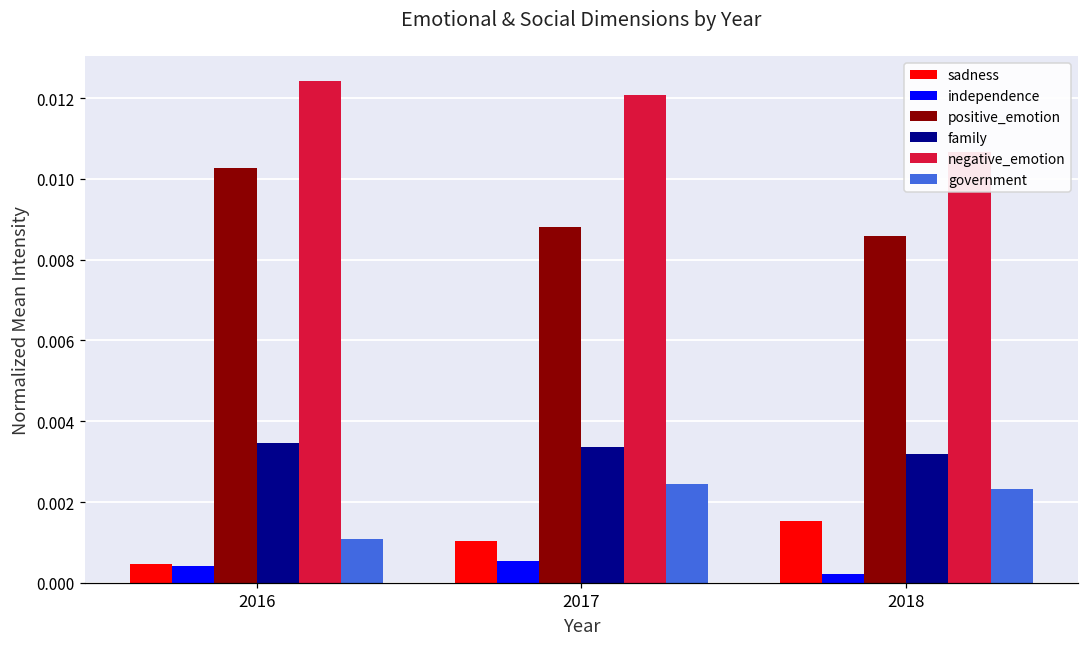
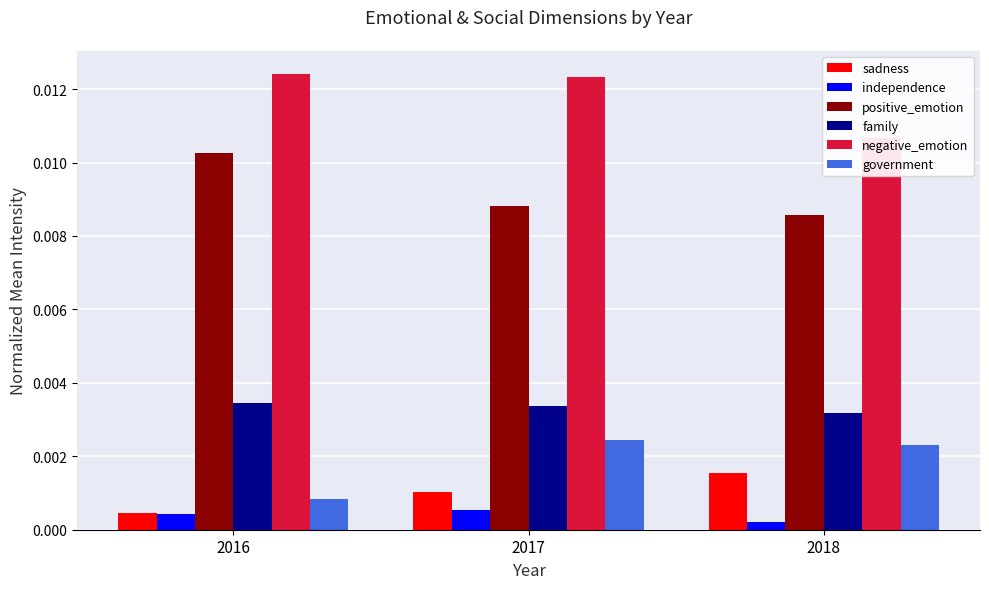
government, 2016: 0.0011 -> 0.0008
negative_emotion, 2017: 0.0121 -> 0.0123
